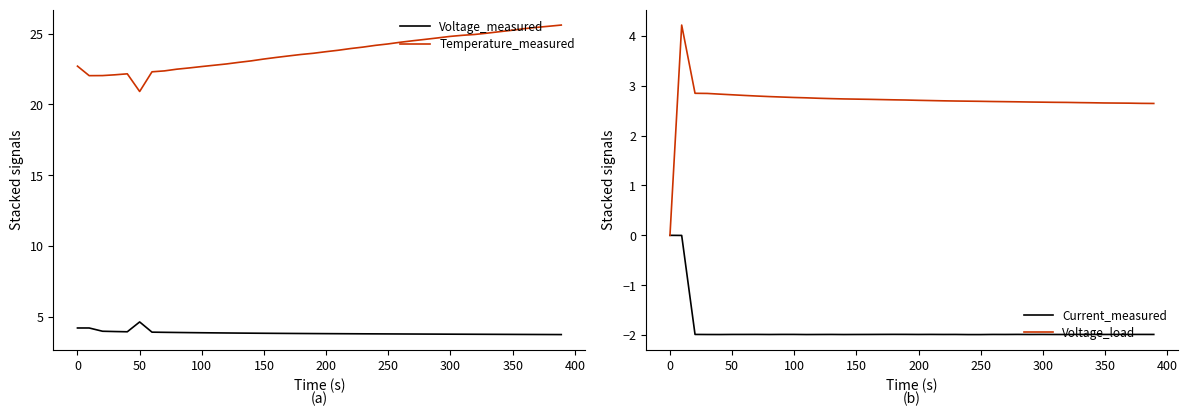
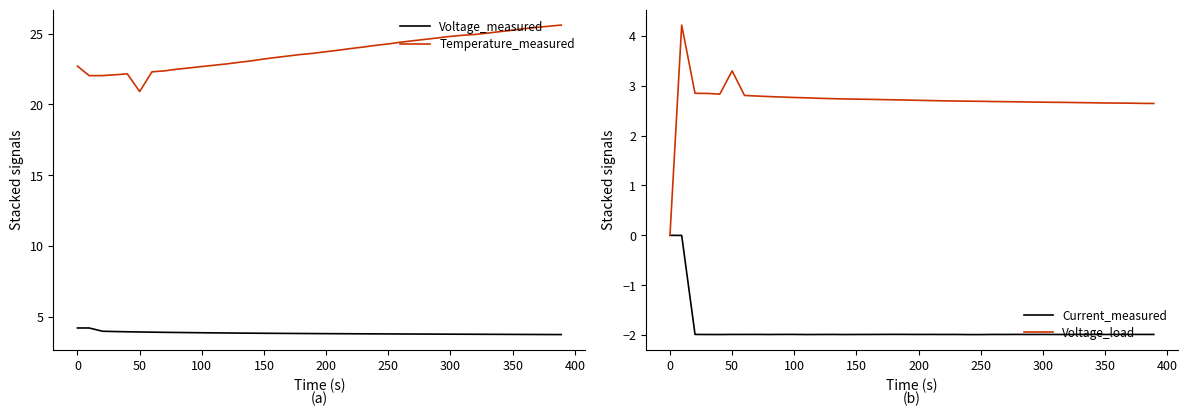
(a), Voltage_measured, 50: 4.6 -> 3.9
(b), Voltage_load, 50: 2.8 -> 3.3
